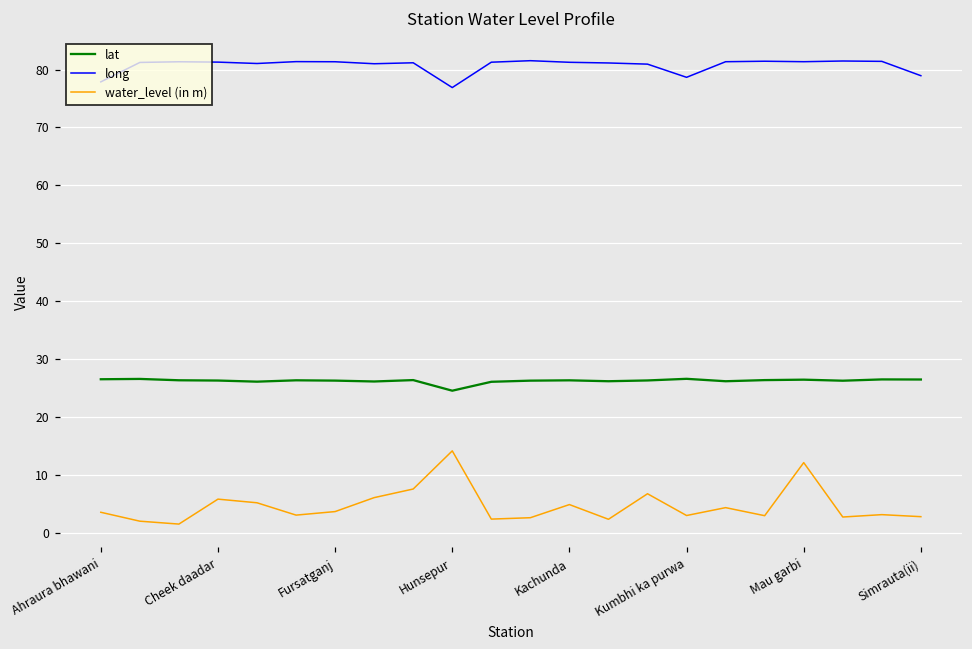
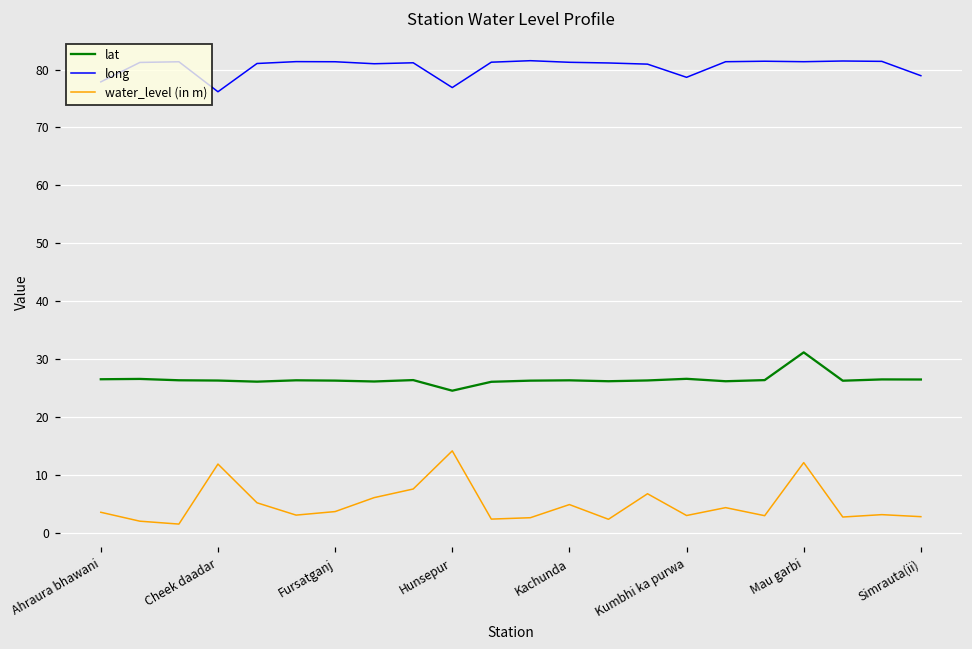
long, Cheek daadar: 81 -> 76
water_level (in m), Cheek daadar: 6 -> 12
lat, Mau garbi: 26 -> 31
